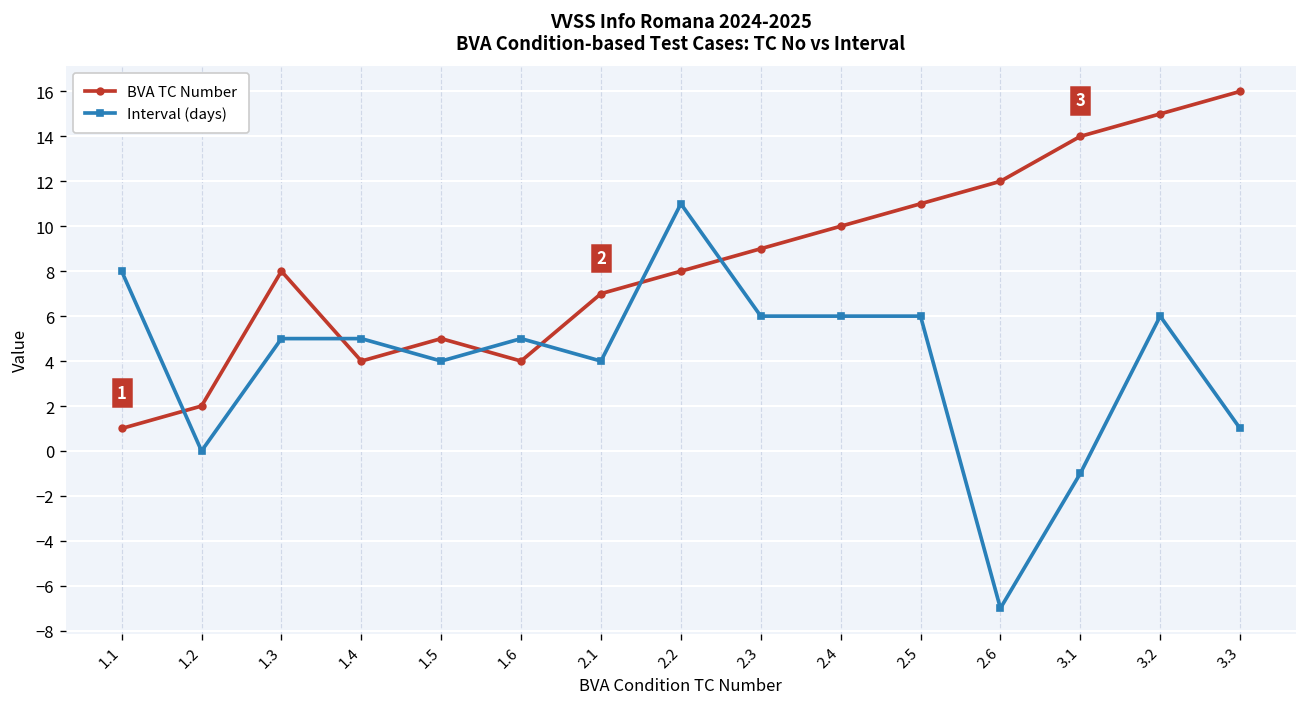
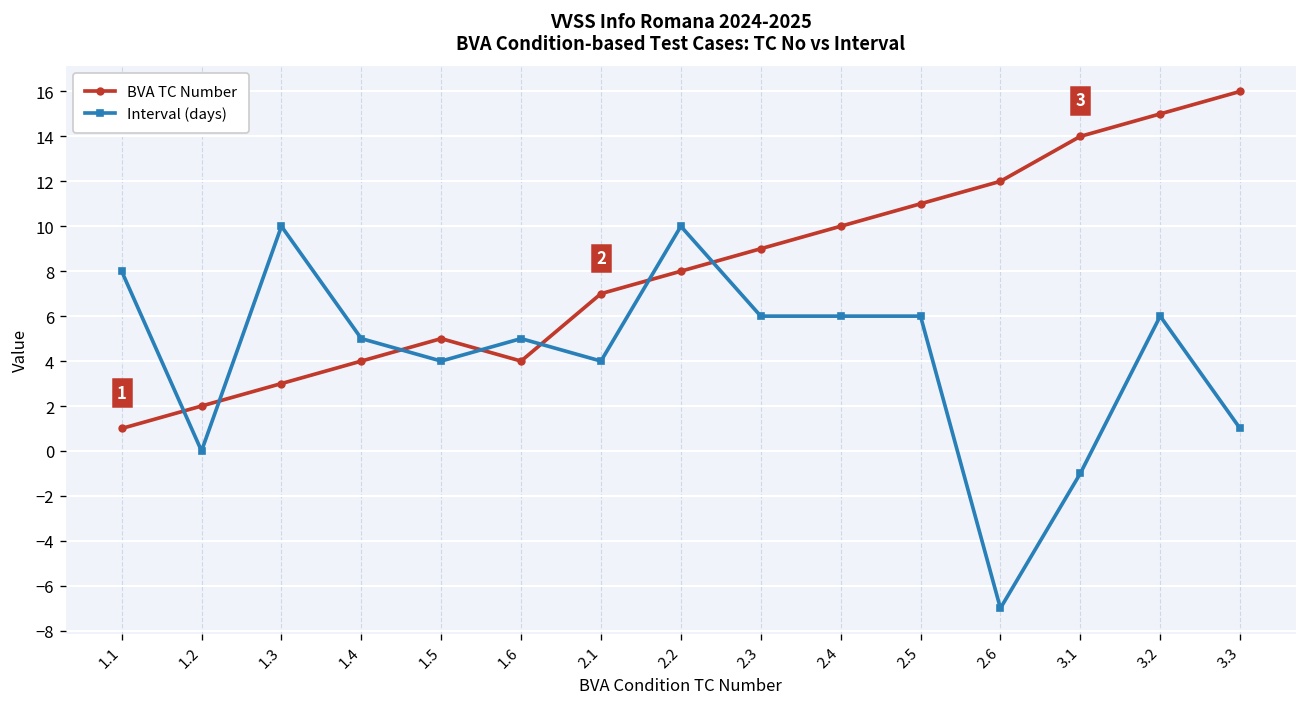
BVA TC Number, 1.3: 8 -> 3
Interval (days), 1.3: 5 -> 10
Interval (days), 2.2: 11 -> 10
